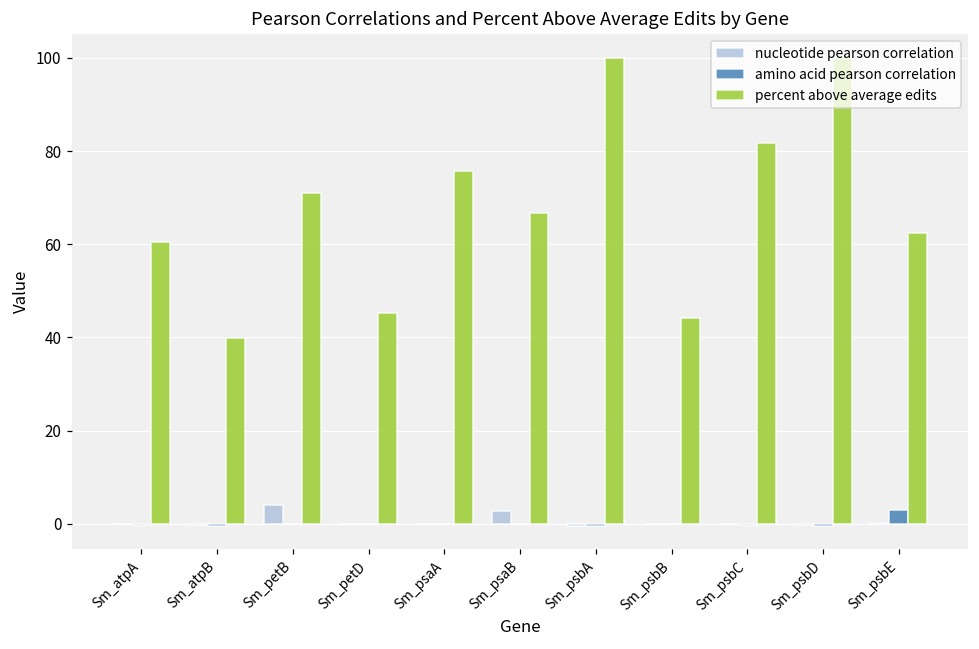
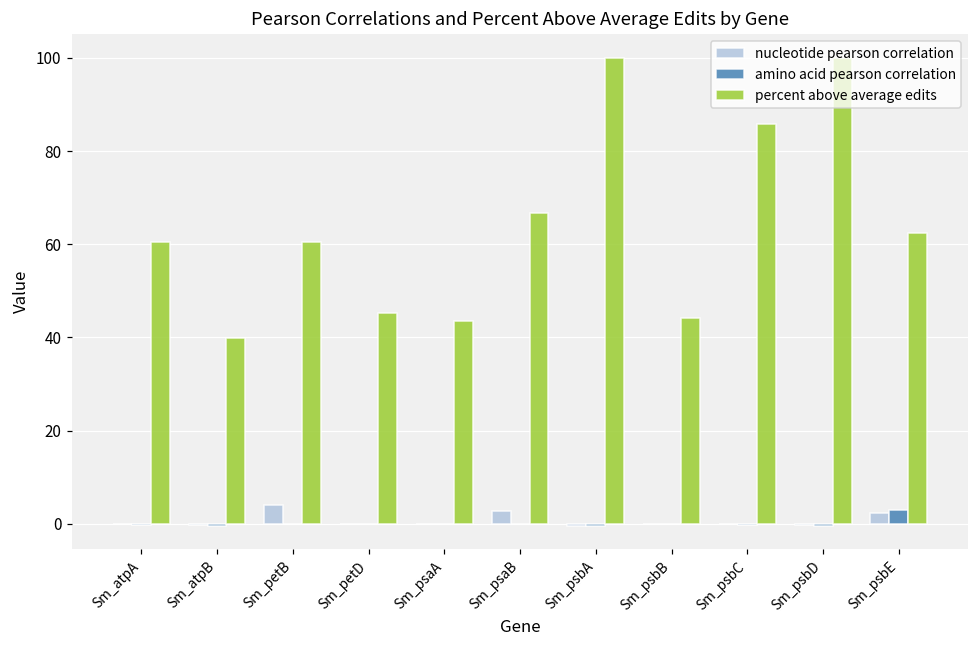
percent above average edits, Sm_petB: 71 -> 60
percent above average edits, Sm_psaA: 76 -> 43
percent above average edits, Sm_psbC: 82 -> 86
nucleotide pearson correlation, Sm_psbE: 0 -> 2
